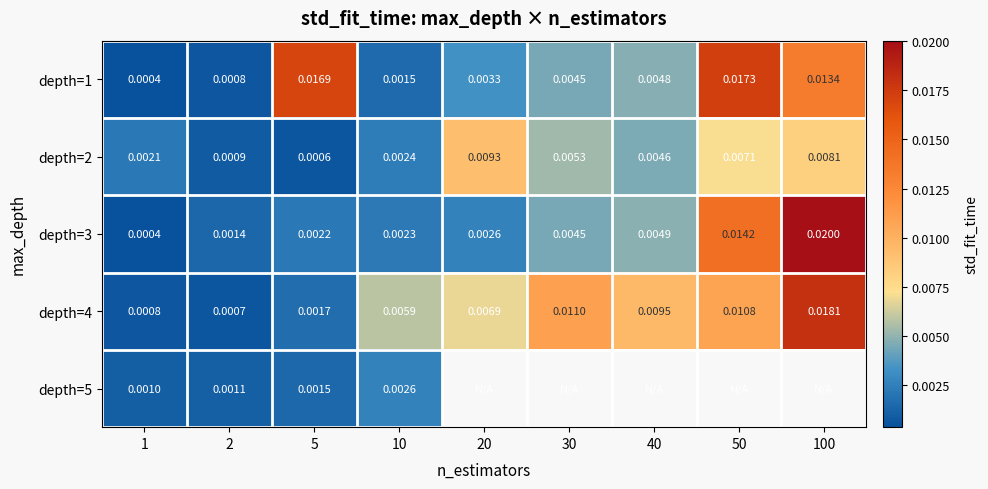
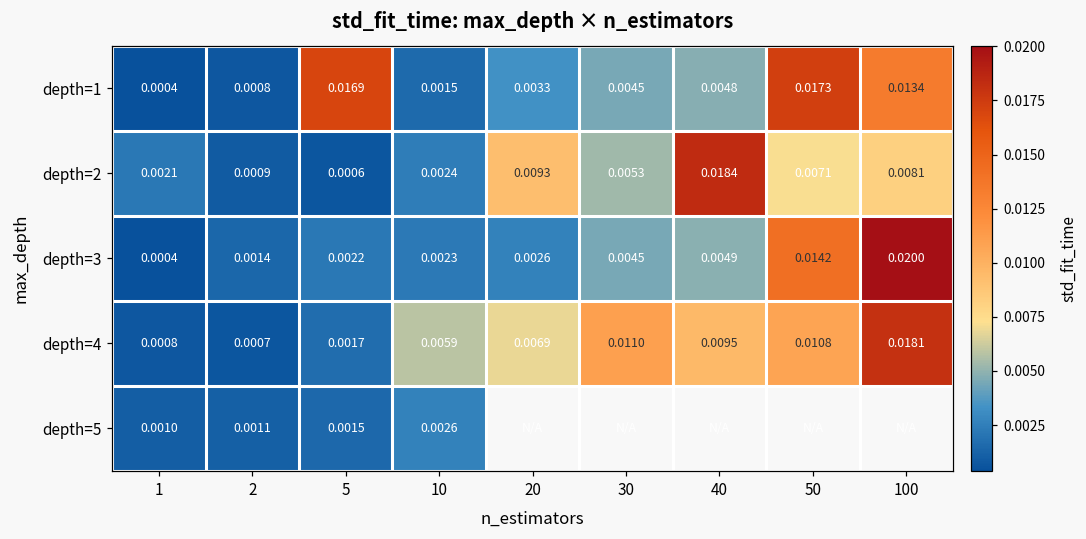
depth=2, 40: 0.0046 -> 0.0184
